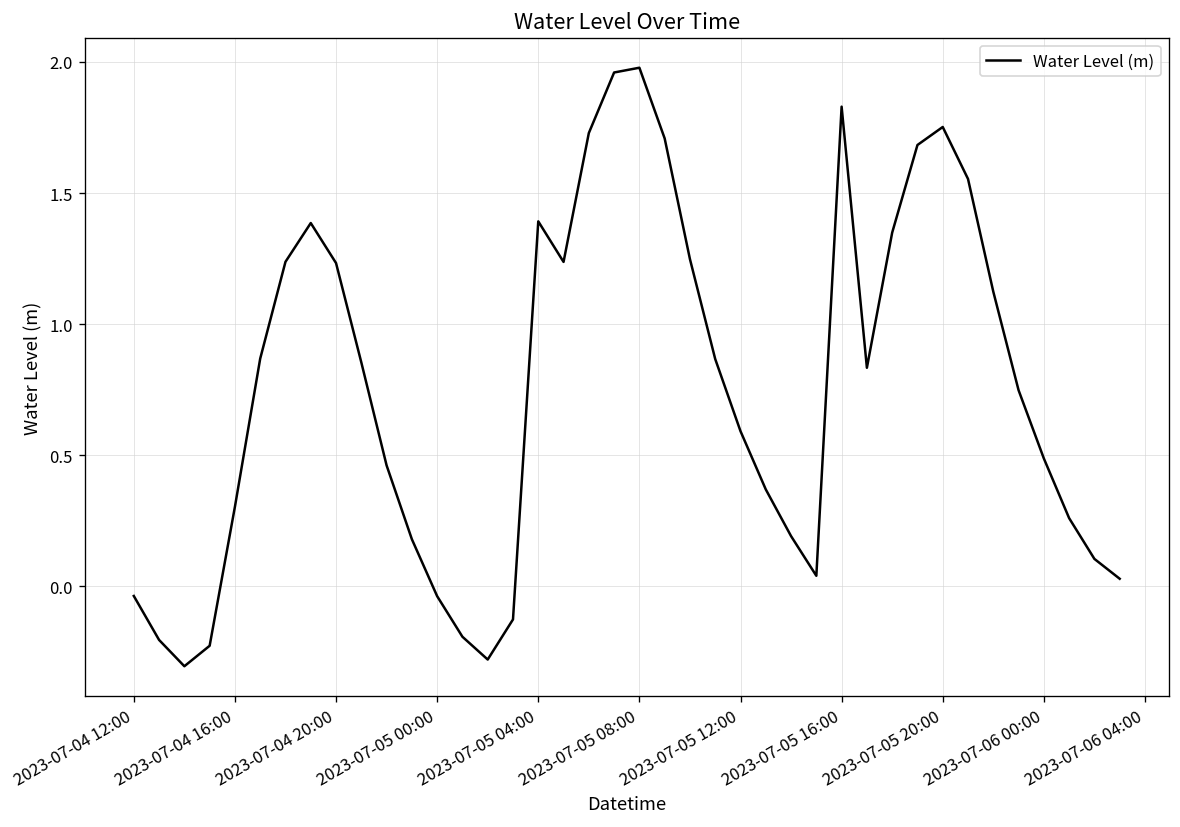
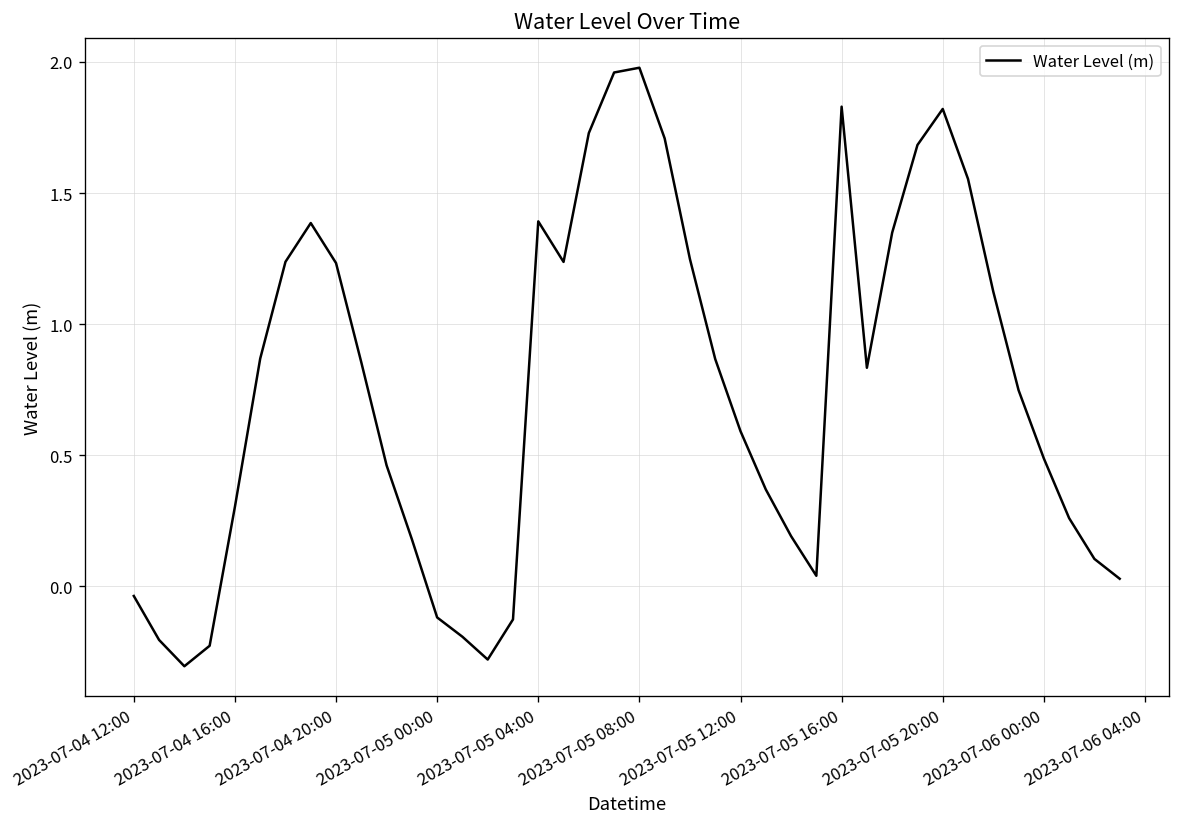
2023-07-05 00:00: -0.04 -> -0.12
2023-07-05 20:00: 1.75 -> 1.82
